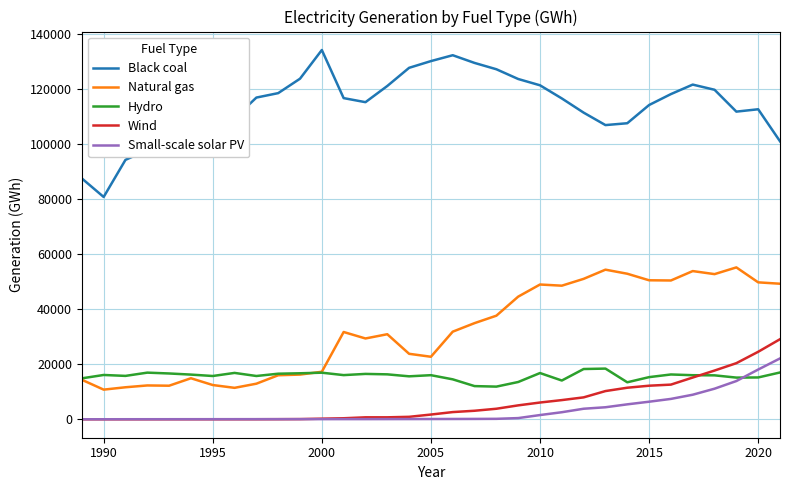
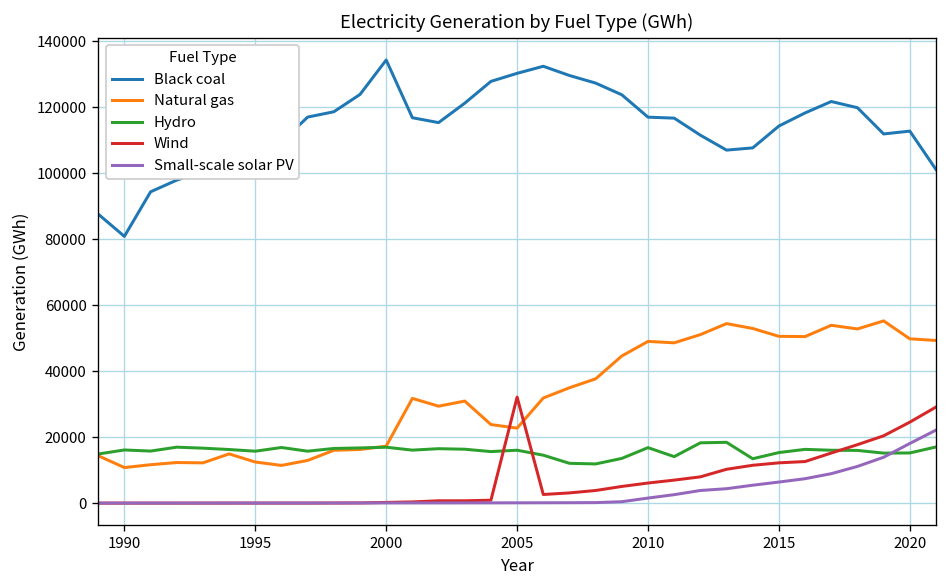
Wind, 2005: 2000 -> 32000
Black coal, 2010: 121000 -> 117000
